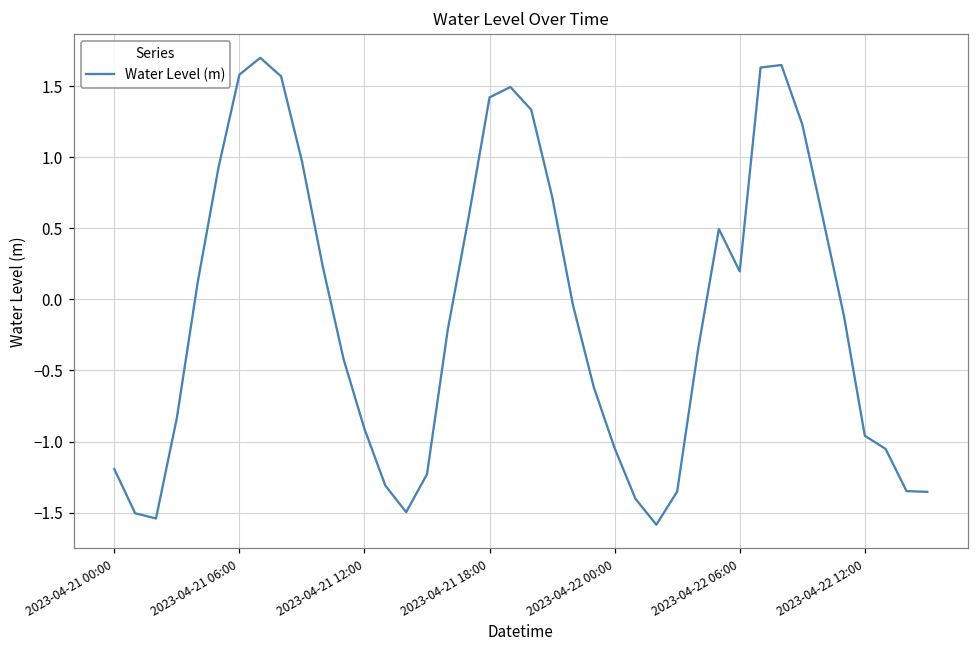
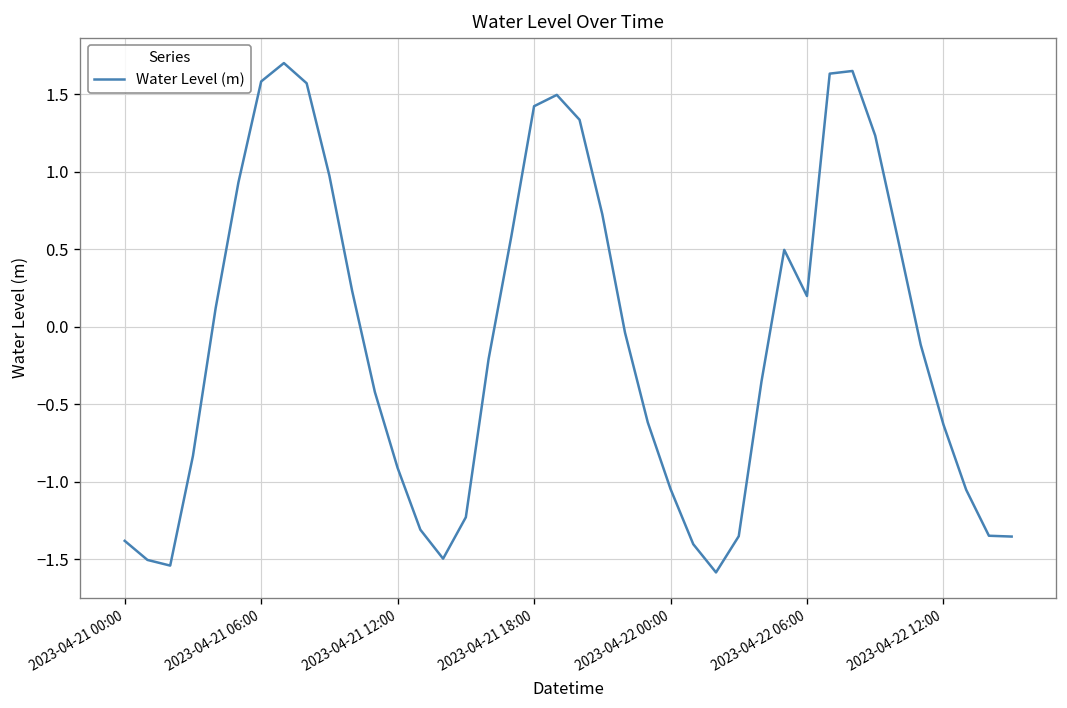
2023-04-21 00:00: -1.19 -> -1.38
2023-04-22 12:00: -0.96 -> -0.63
